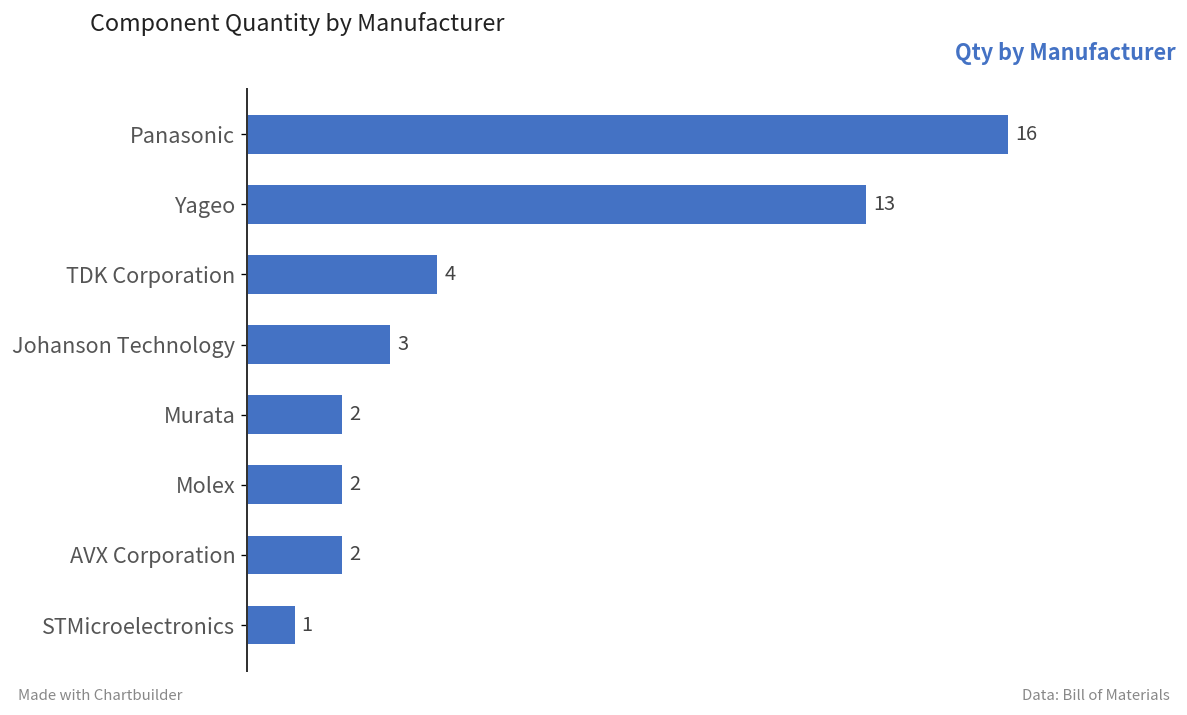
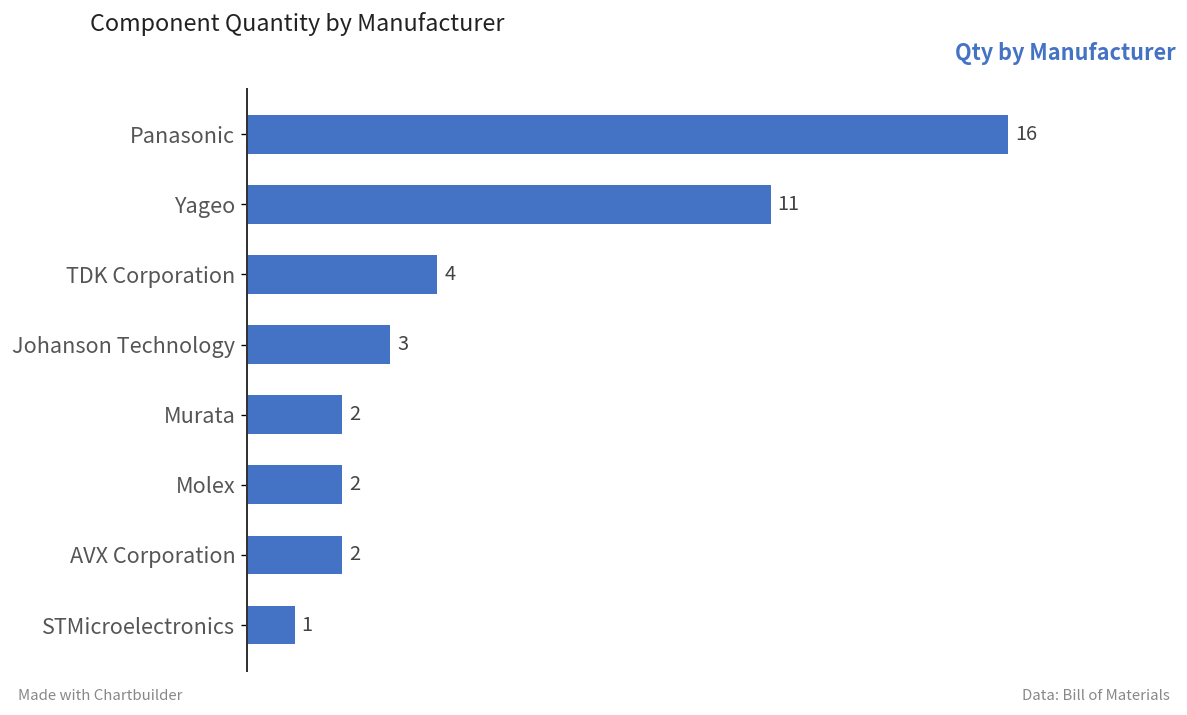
Yageo: 13 -> 11
